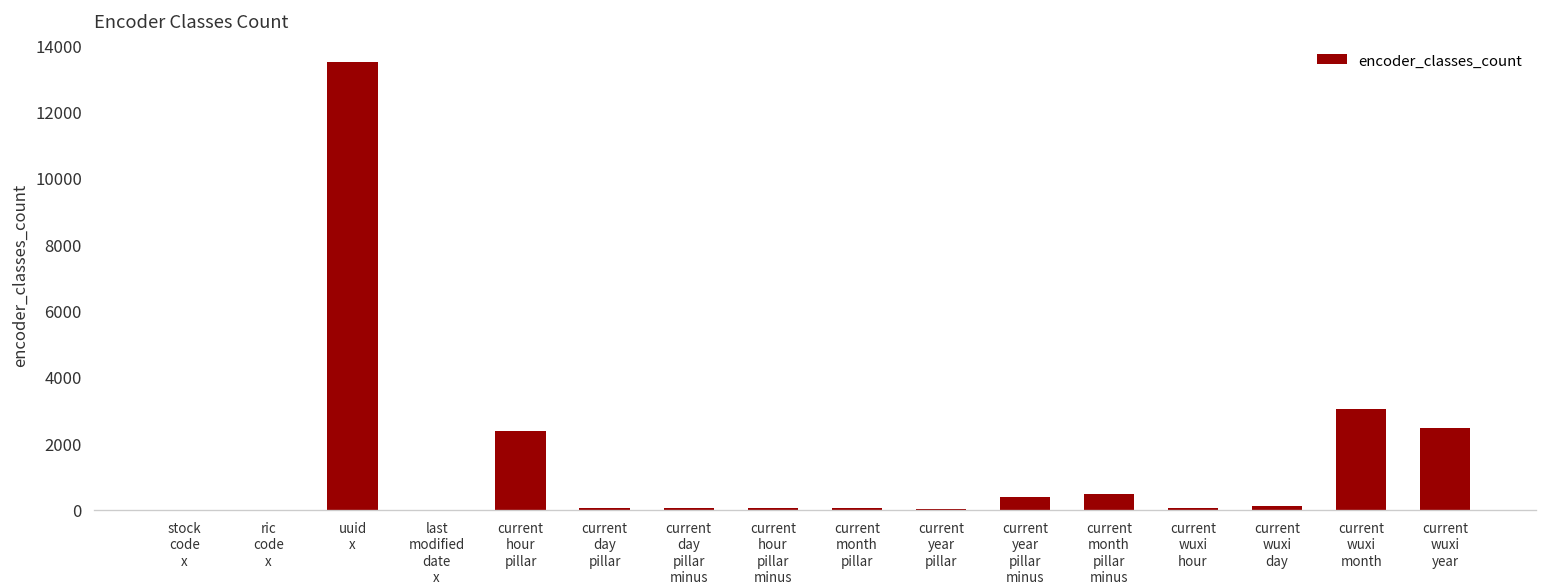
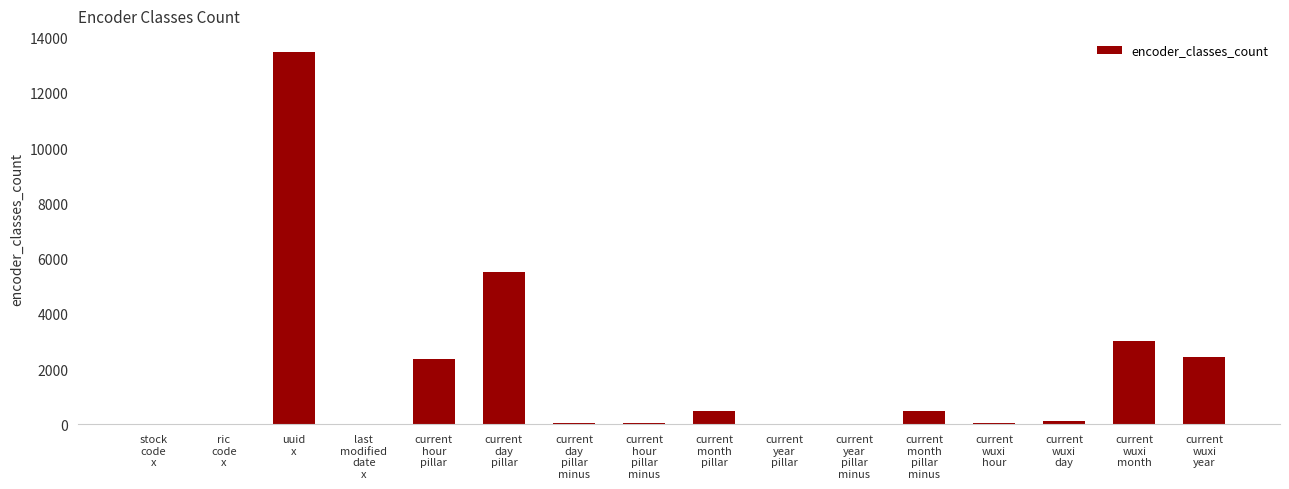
current day pillar: 100 -> 5500
current month pillar: 100 -> 500
current year pillar minus: 400 -> 0
